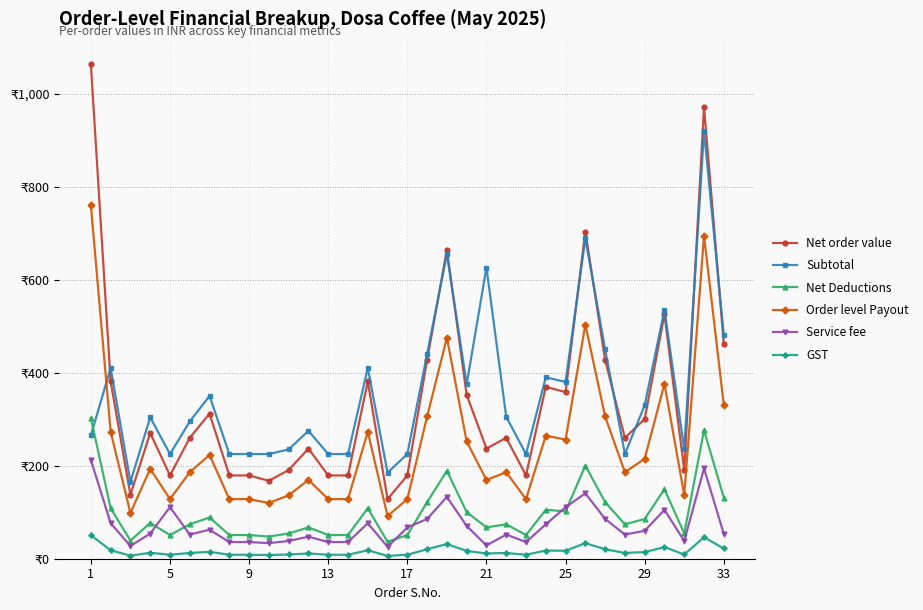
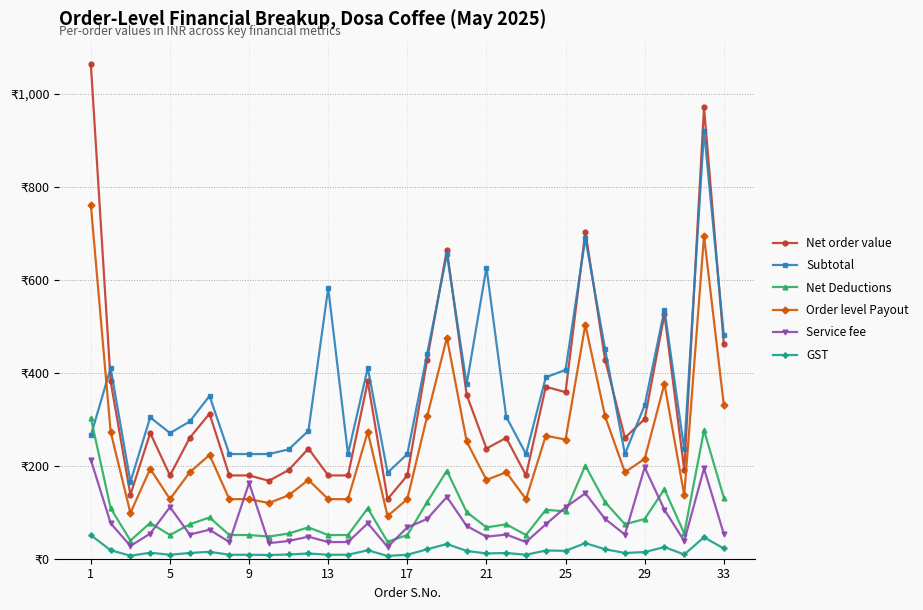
Subtotal, 5: ₹230 -> ₹270
Service fee, 9: ₹40 -> ₹160
Subtotal, 13: ₹230 -> ₹580
Service fee, 21: ₹30 -> ₹50
Subtotal, 25: ₹380 -> ₹410
Service fee, 29: ₹60 -> ₹200
